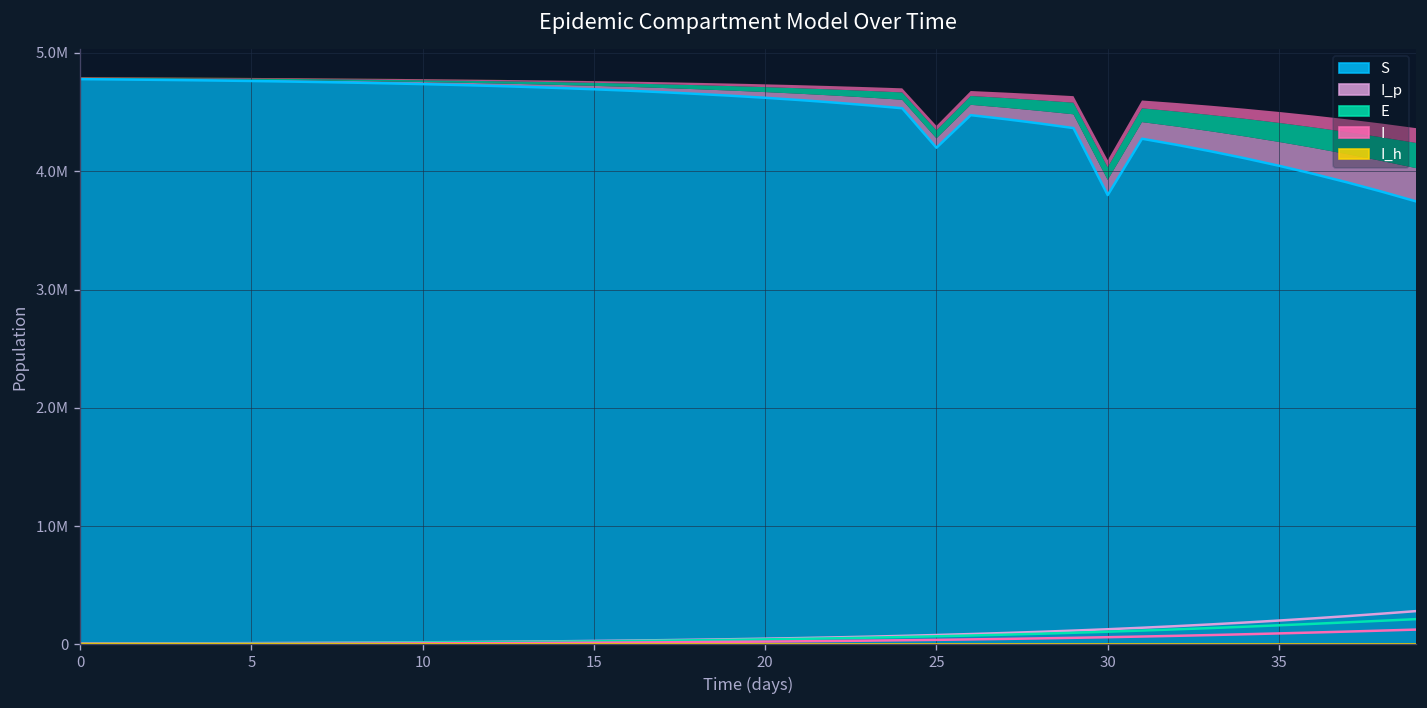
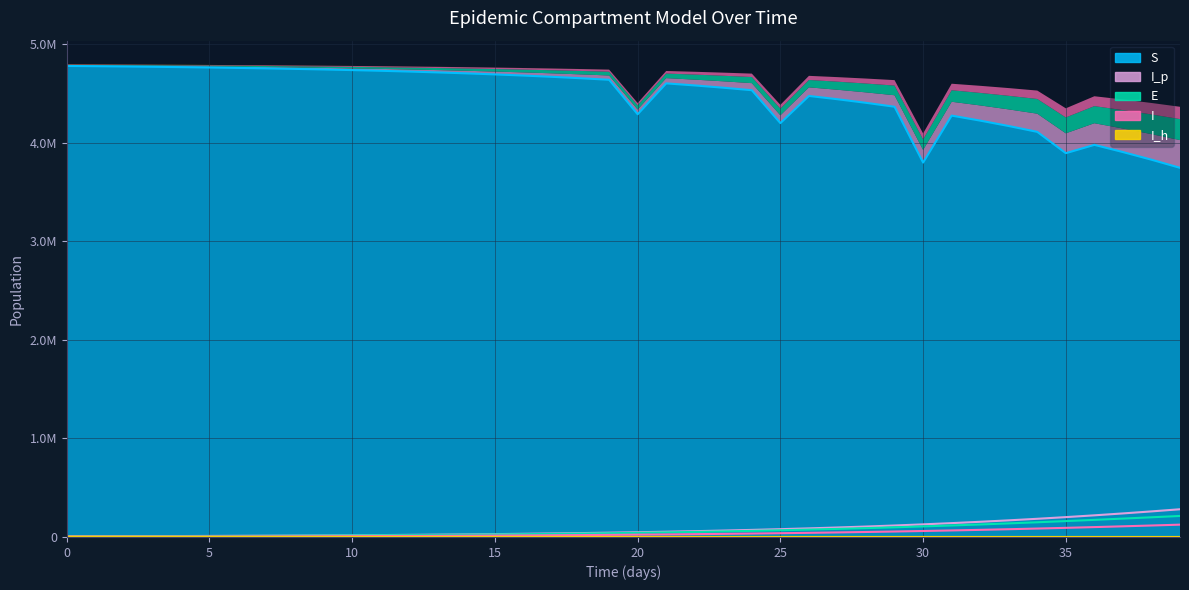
S, 20: 4600000 -> 4300000
S, 35: 4000000 -> 3900000
